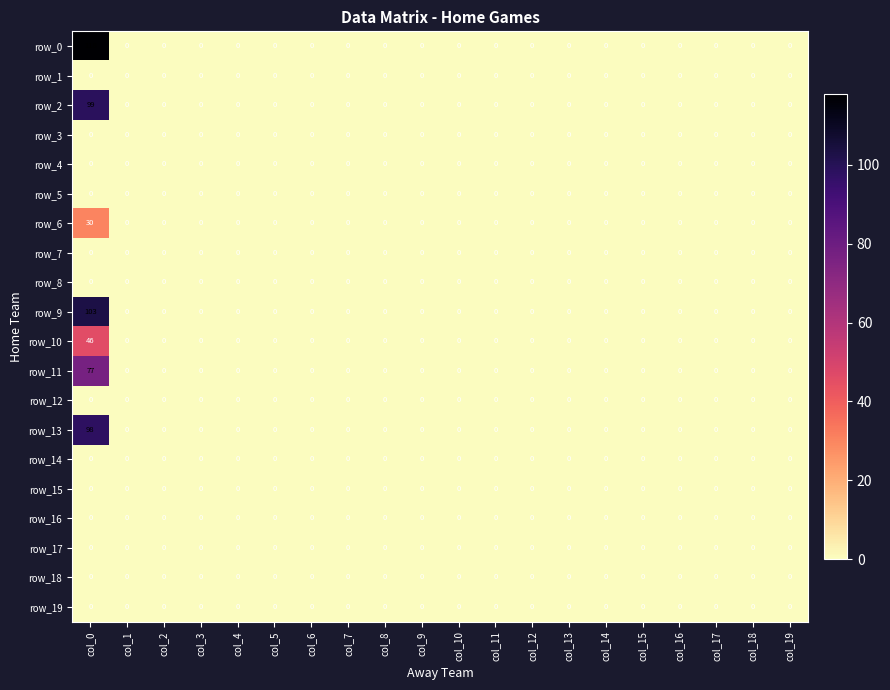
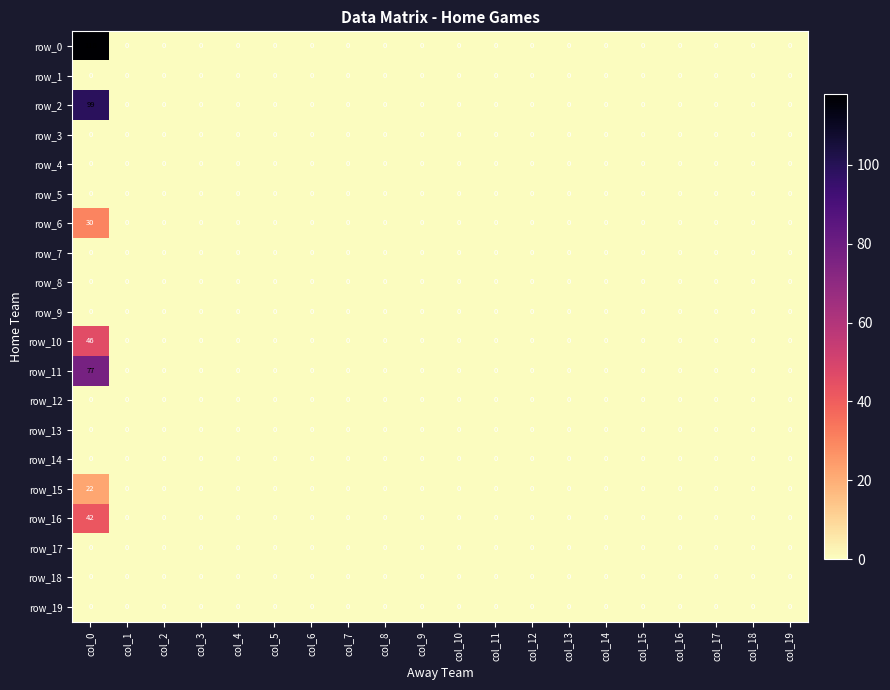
row_9, col_0: 103 -> 0
row_13, col_0: 98 -> 0
row_15, col_0: 0 -> 22
row_16, col_0: 0 -> 42
